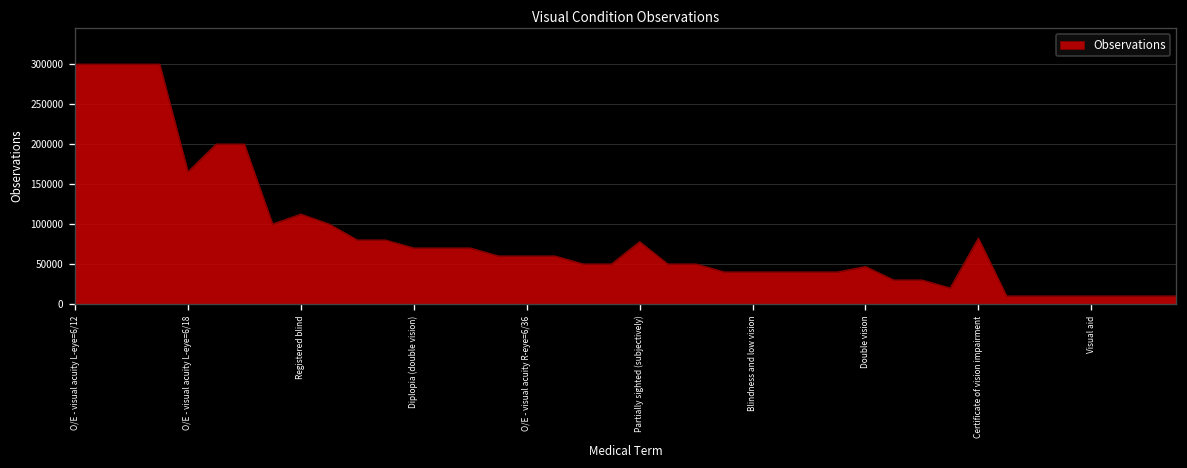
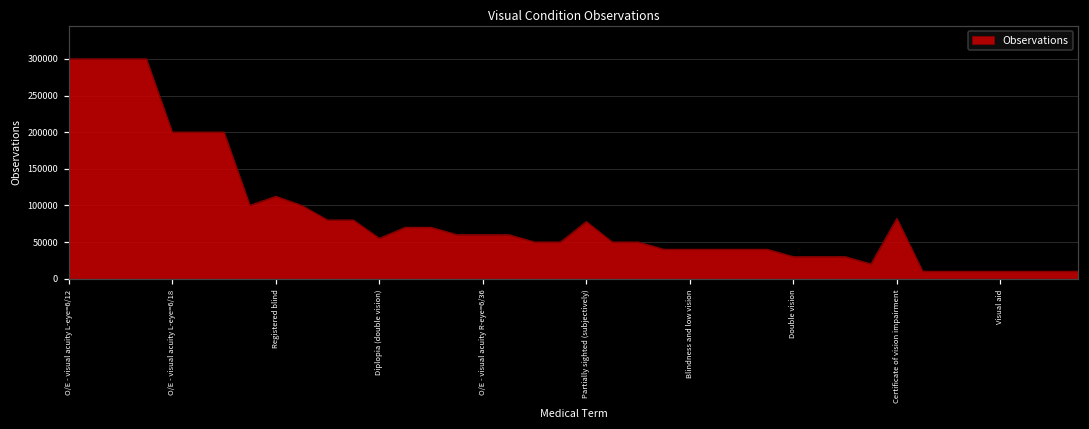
O/E - visual acuity L-eye=6/18: 170000 -> 200000
Diplopia (double vision): 70000 -> 60000
Double vision: 50000 -> 30000
